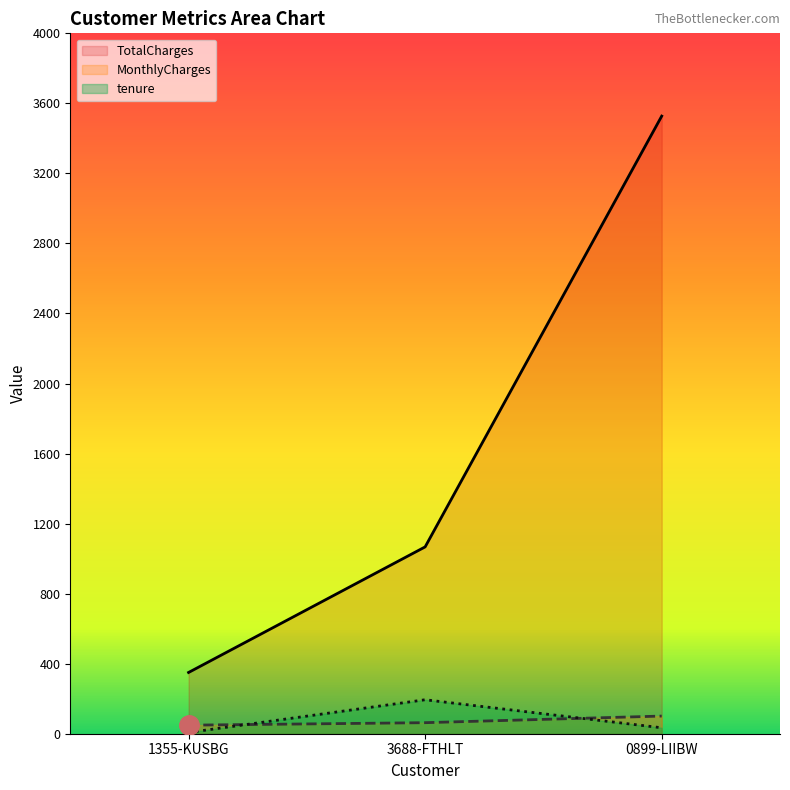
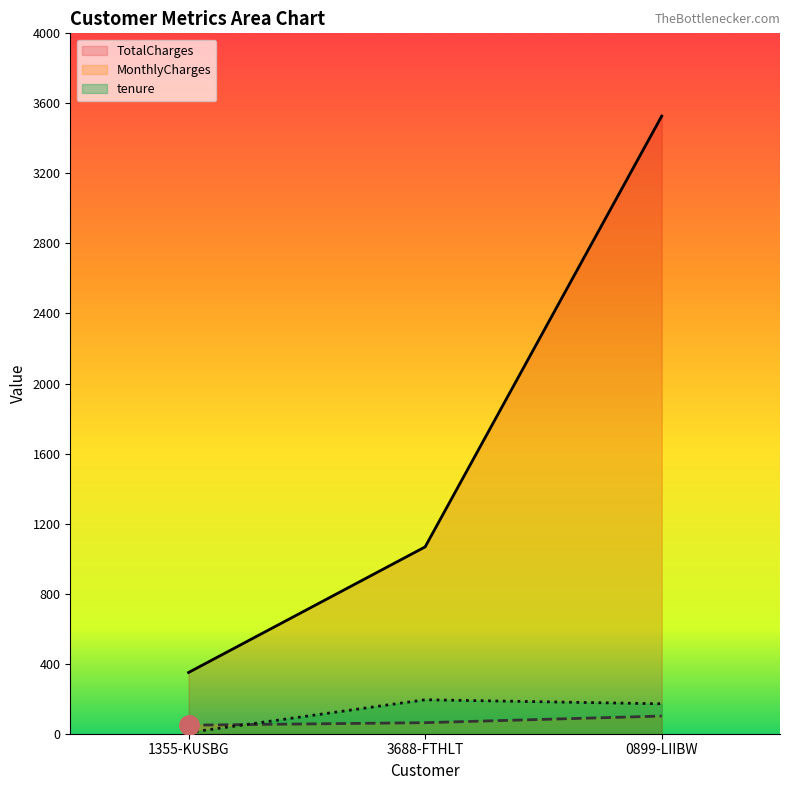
tenure, 0899-LIIBW: 30 -> 170
